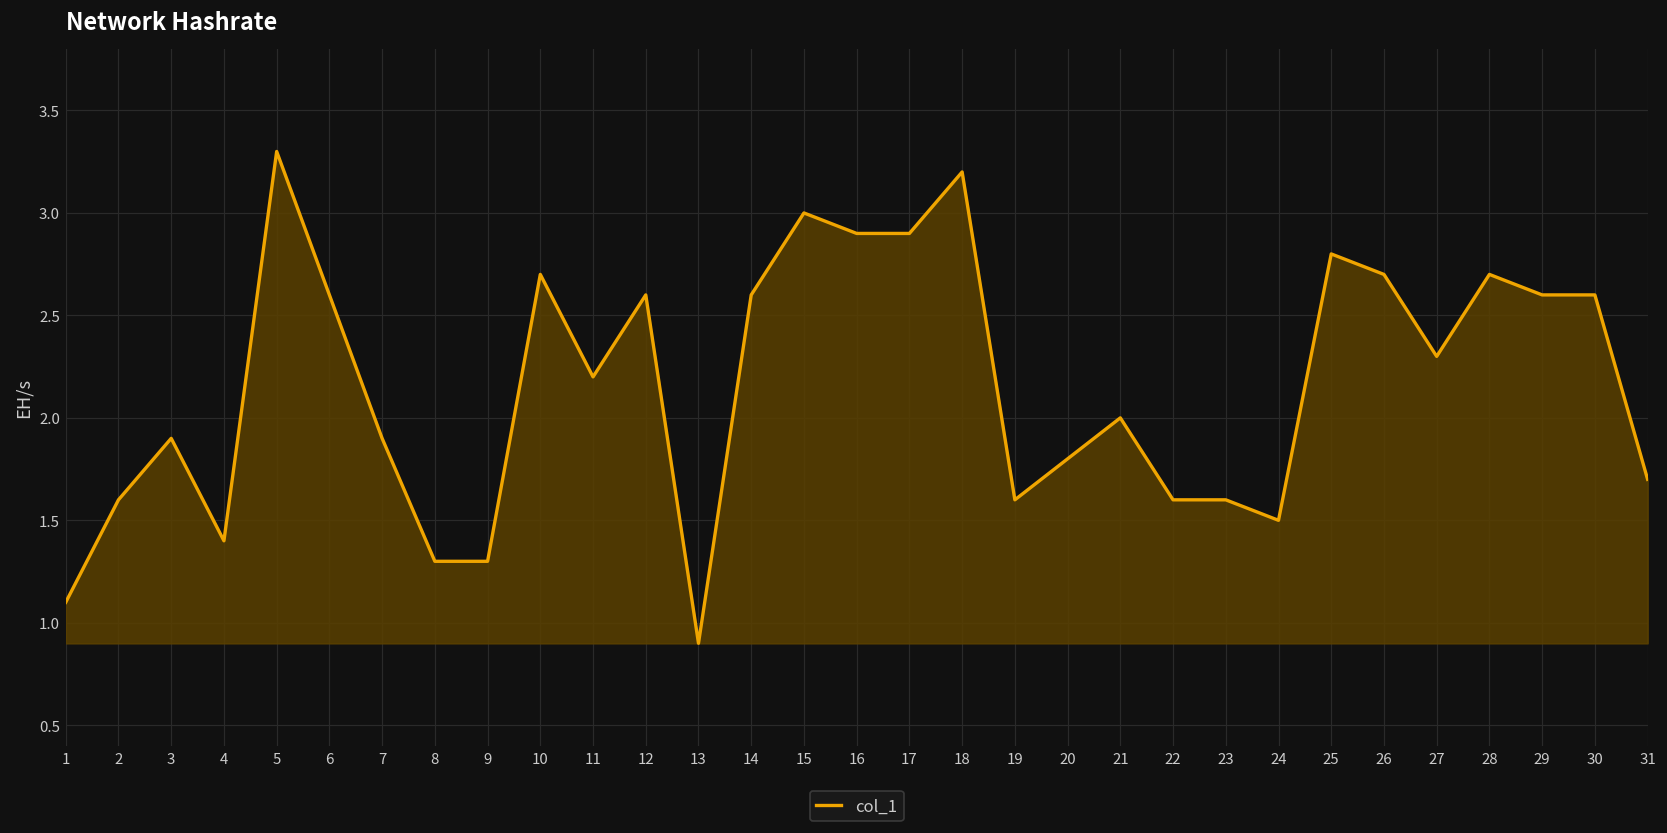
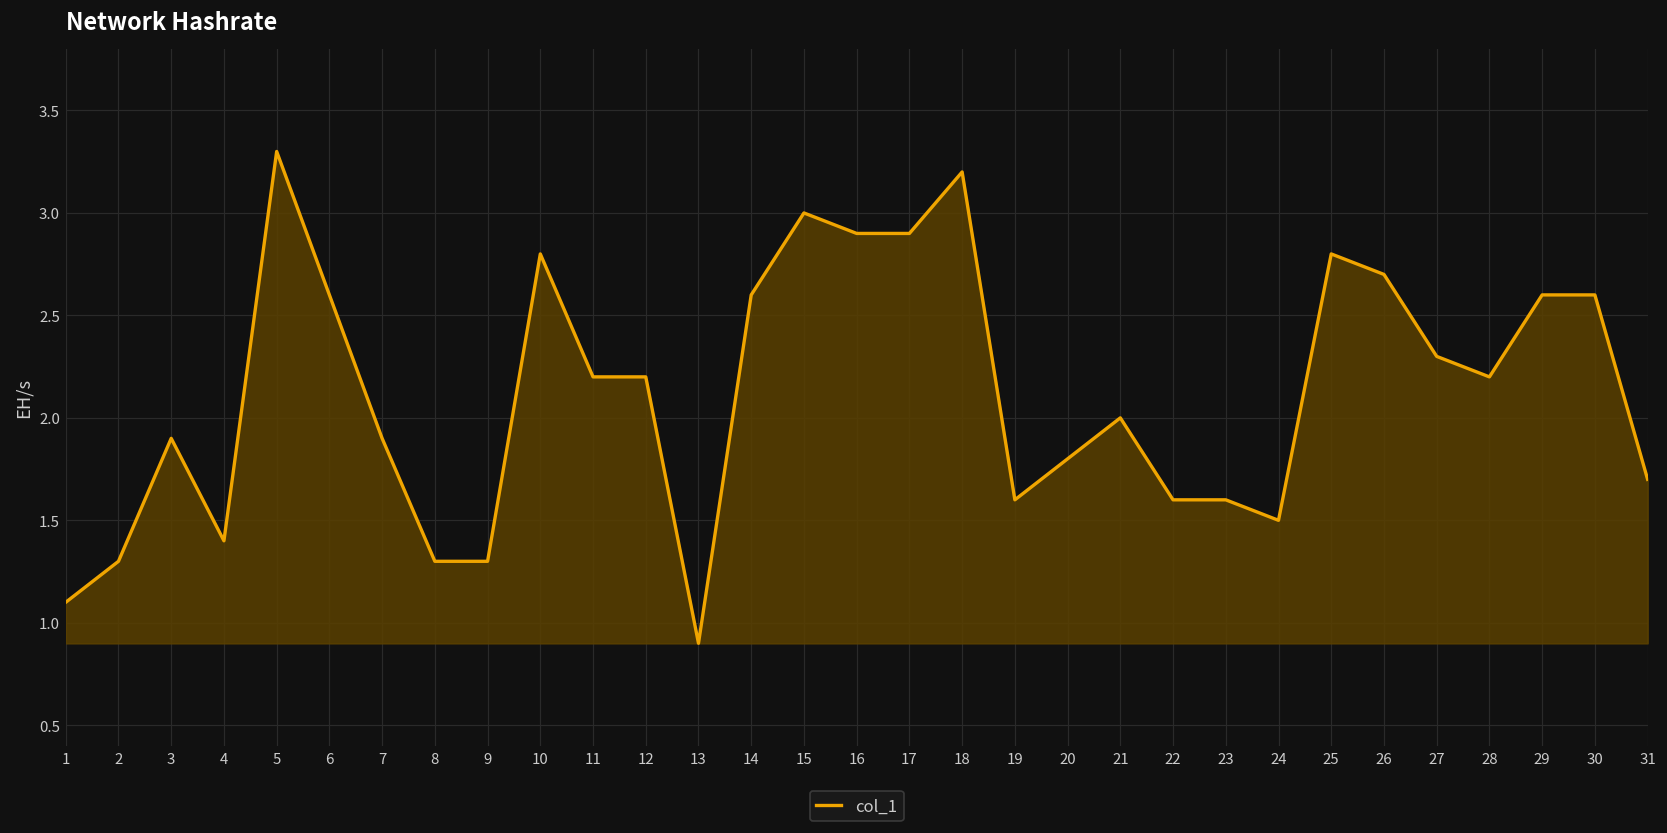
2: 1.6 -> 1.3
10: 2.7 -> 2.8
12: 2.6 -> 2.2
28: 2.7 -> 2.2
